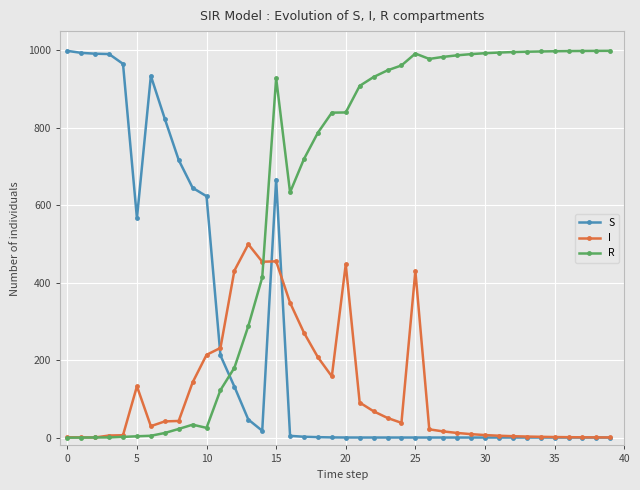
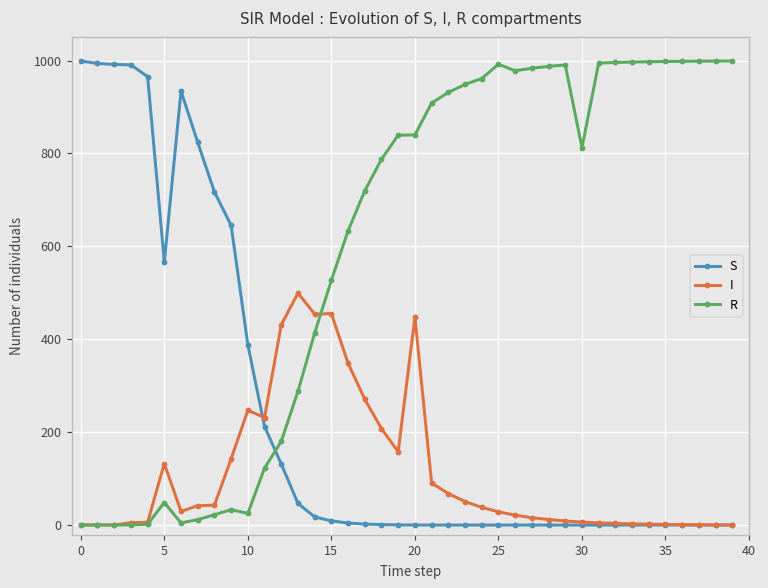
R, 5: 0 -> 50
S, 10: 620 -> 390
I, 10: 210 -> 250
S, 15: 670 -> 10
R, 15: 930 -> 530
I, 25: 430 -> 30
R, 30: 990 -> 810
